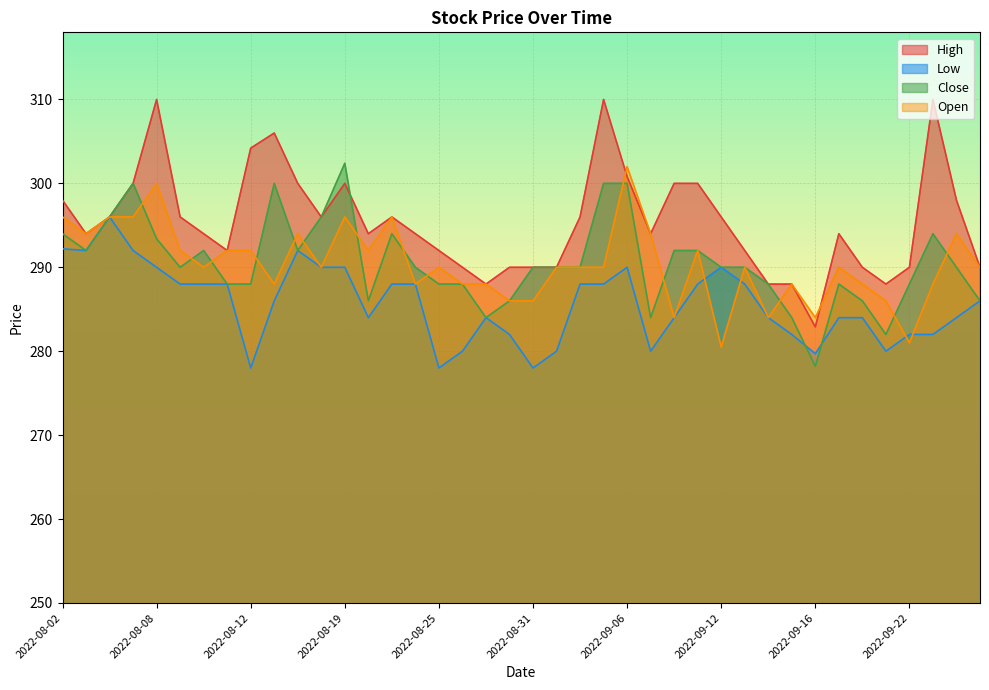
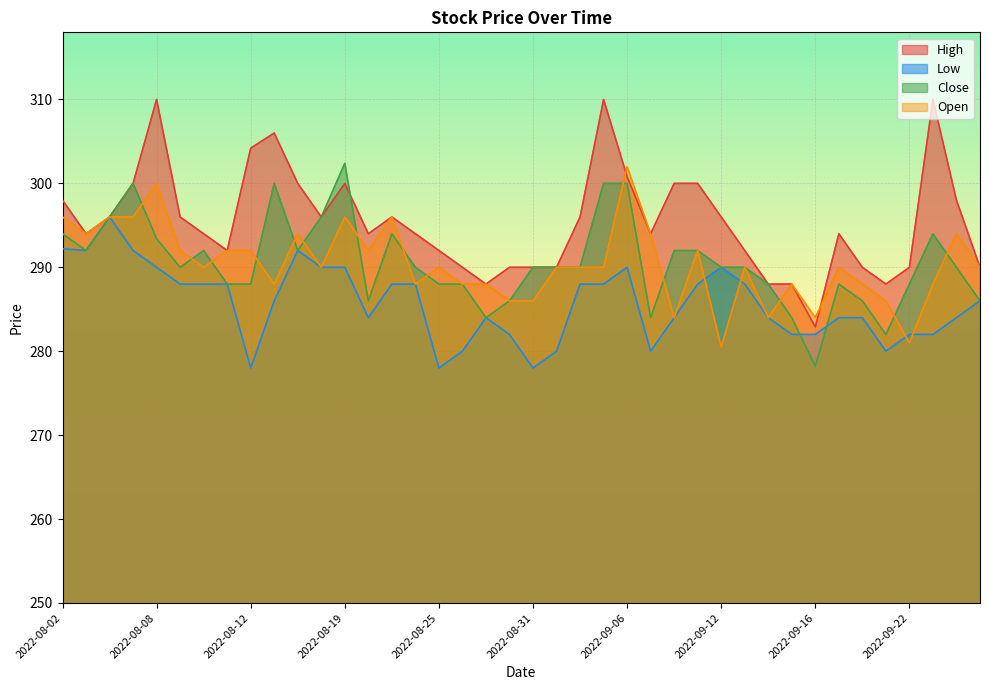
Low, 2022-09-16: 280 -> 282
